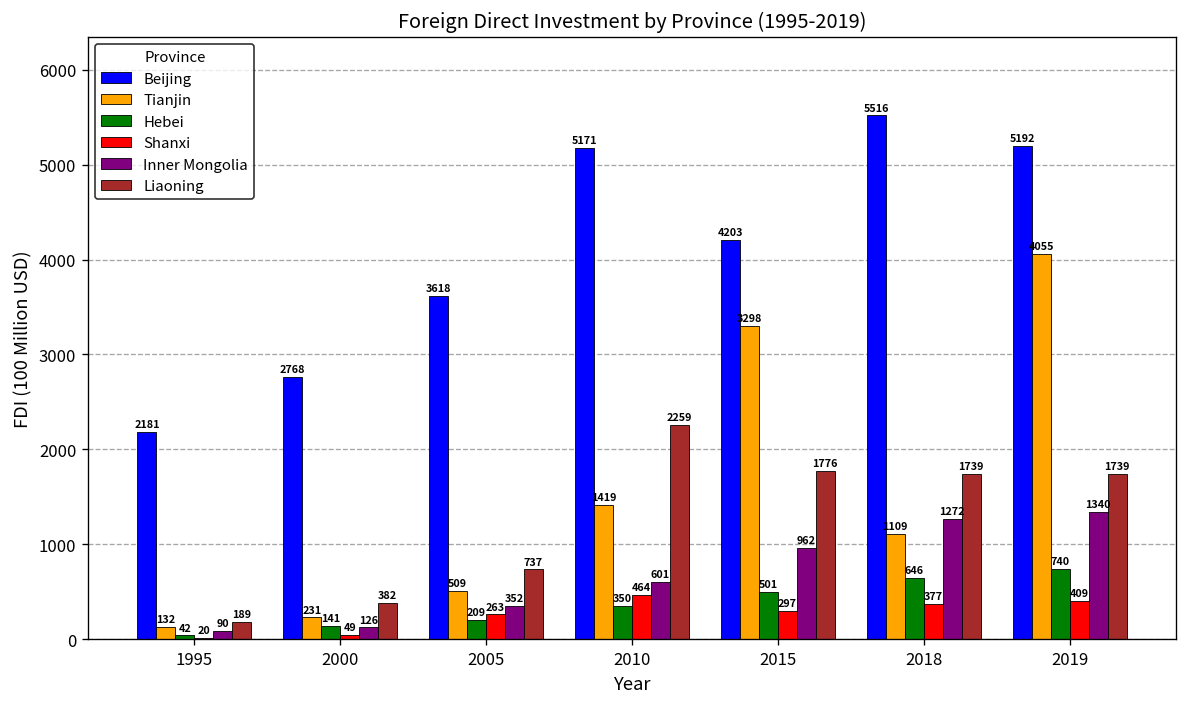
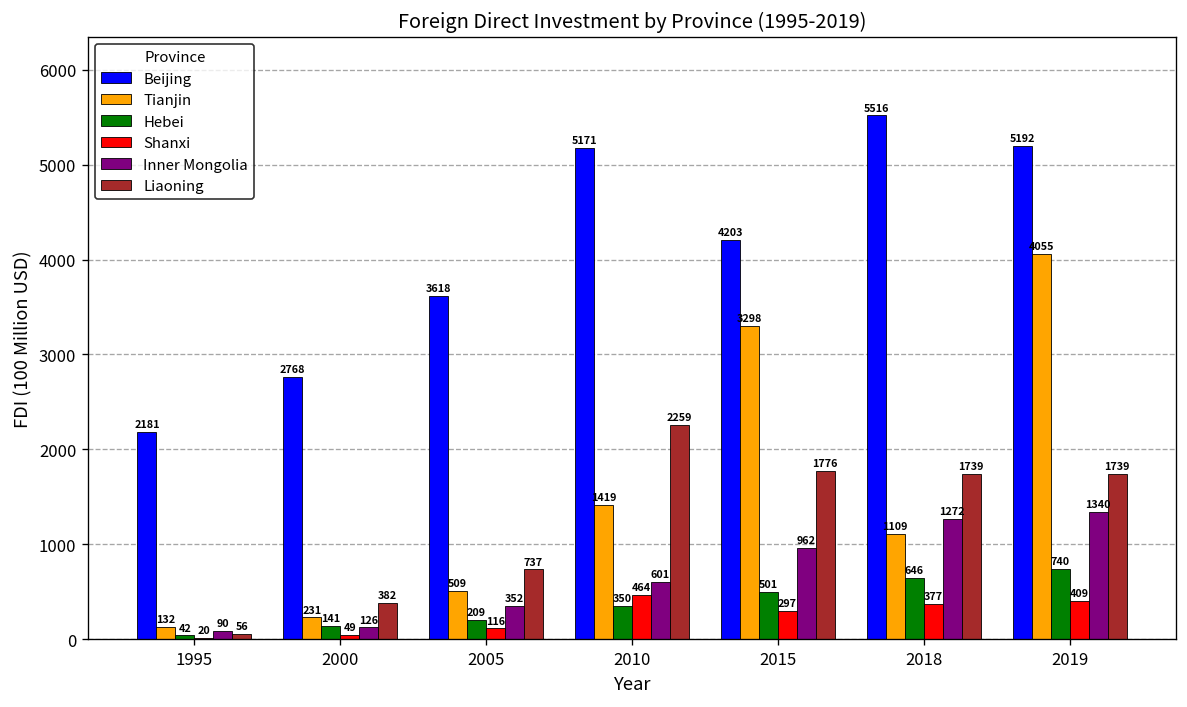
Liaoning, 1995: 189 -> 56
Shanxi, 2005: 263 -> 116
